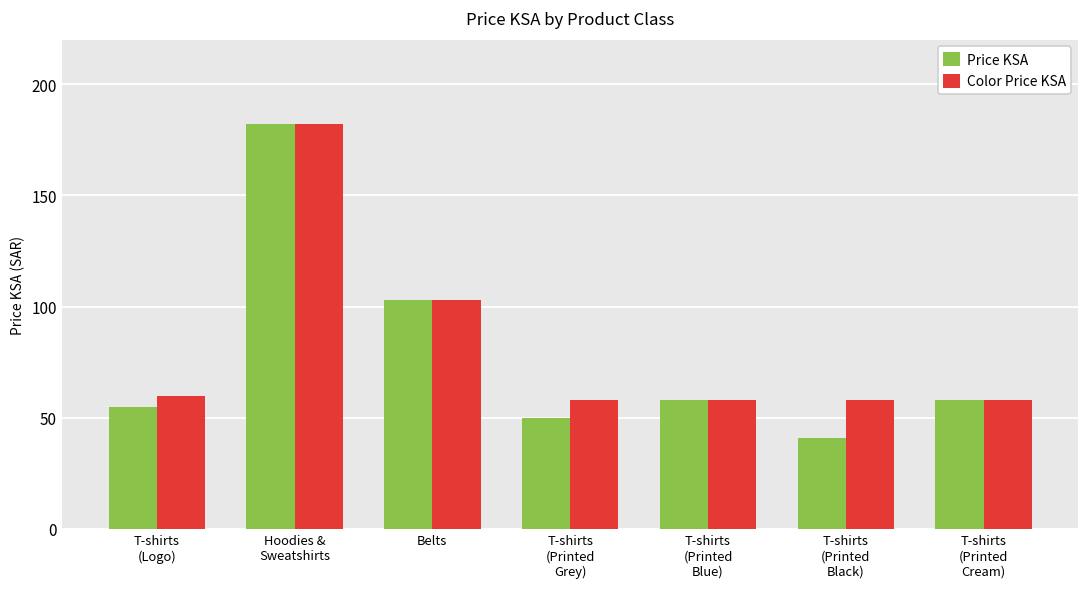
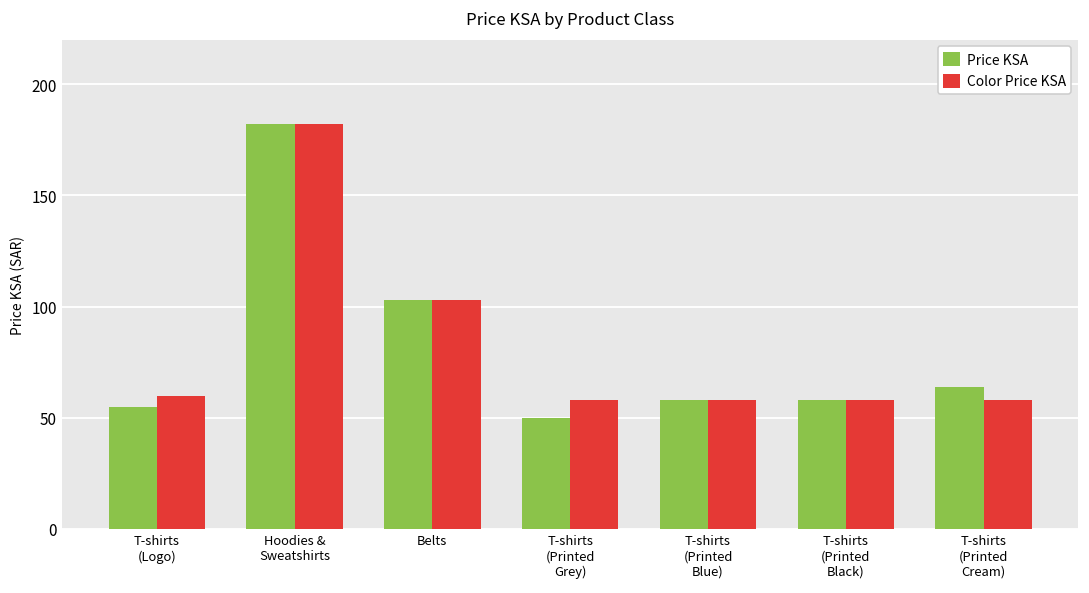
Price KSA, T-shirts (Printed Black): 41 -> 58
Price KSA, T-shirts (Printed Cream): 58 -> 64
